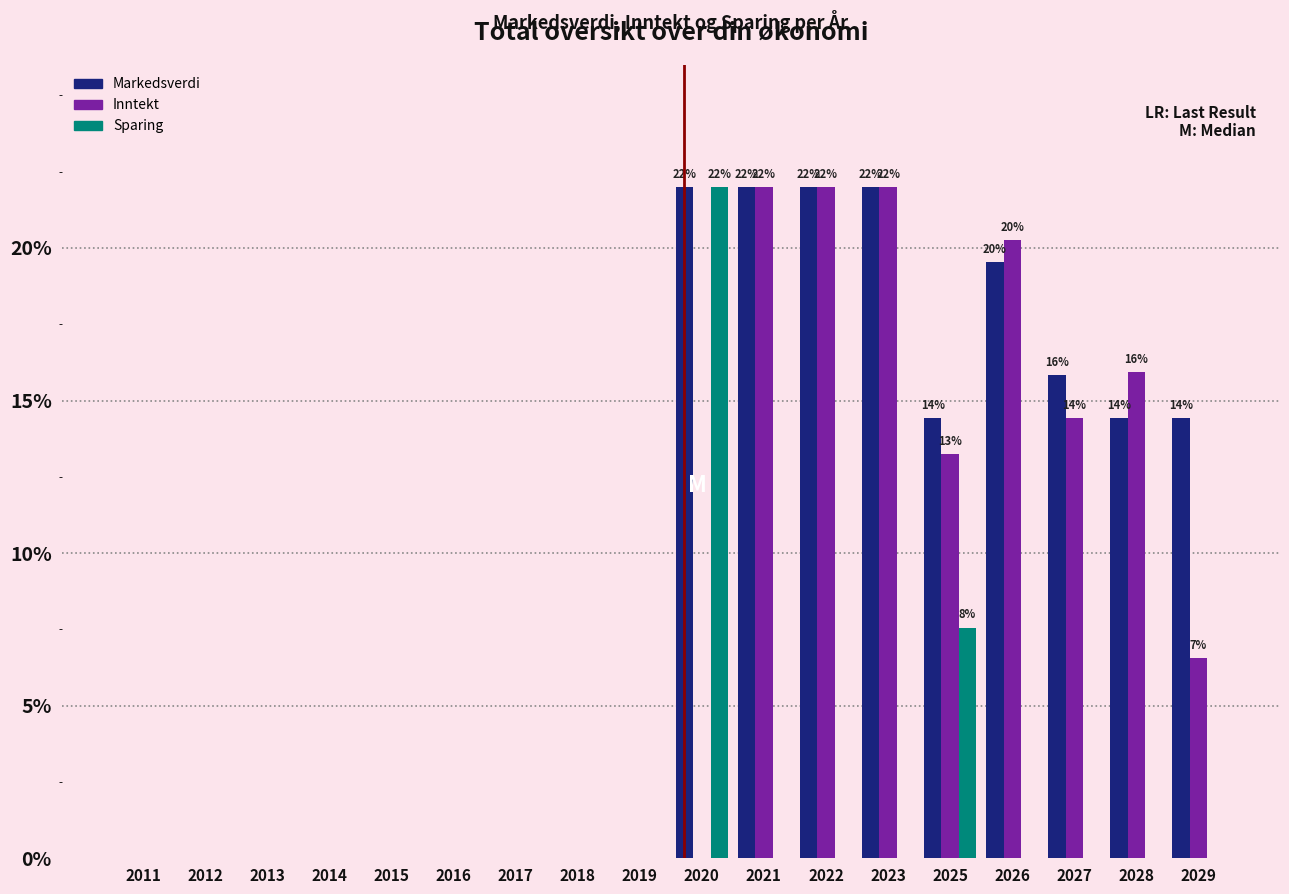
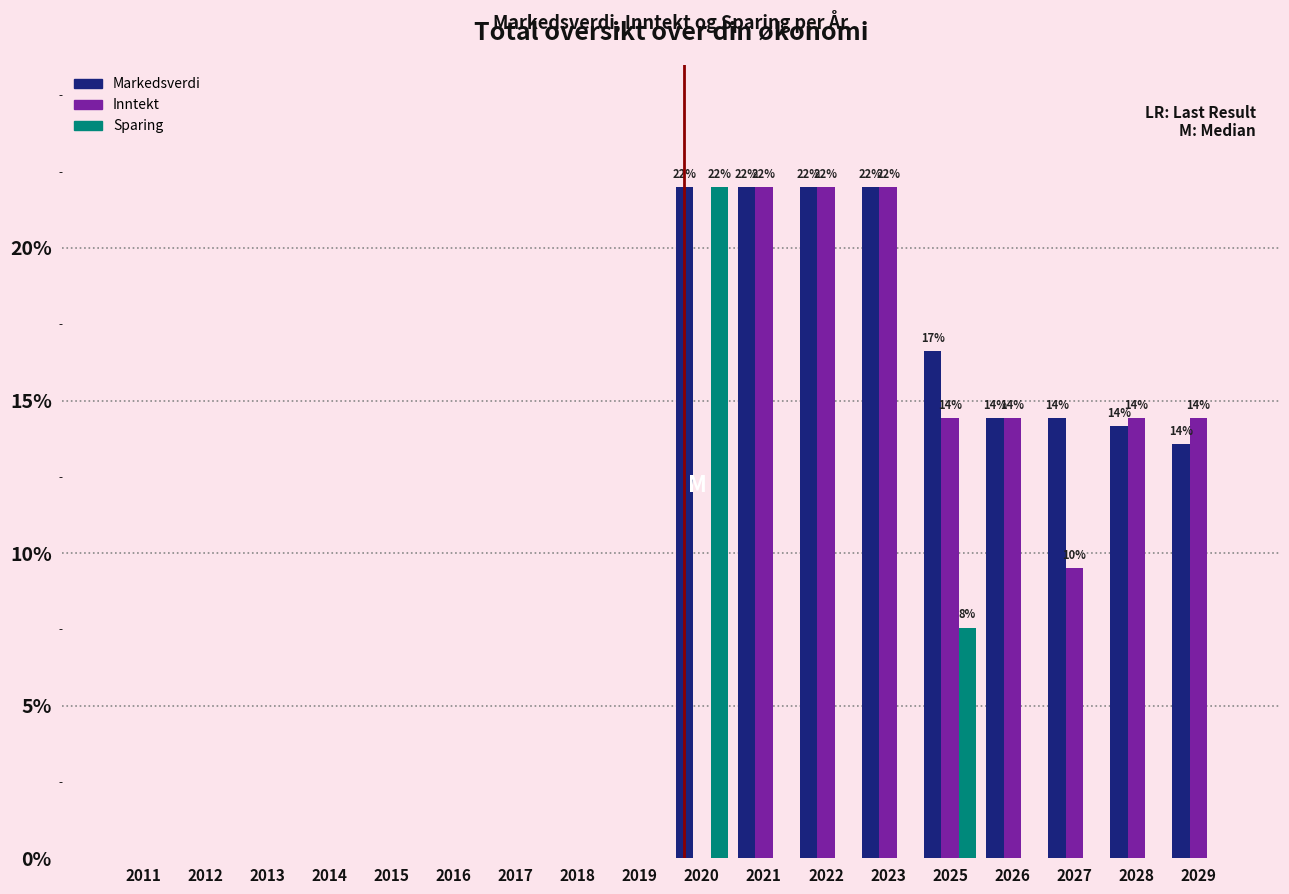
Markedsverdi, 2025: 14% -> 17%
Inntekt, 2025: 13% -> 14%
Markedsverdi, 2026: 20% -> 14%
Inntekt, 2026: 20% -> 14%
Markedsverdi, 2027: 16% -> 14%
Inntekt, 2027: 14% -> 10%
Markedsverdi, 2028: 14.4% -> 14.2%
Inntekt, 2028: 16% -> 14%
Markedsverdi, 2029: 14.4% -> 13.6%
Inntekt, 2029: 7% -> 14%
